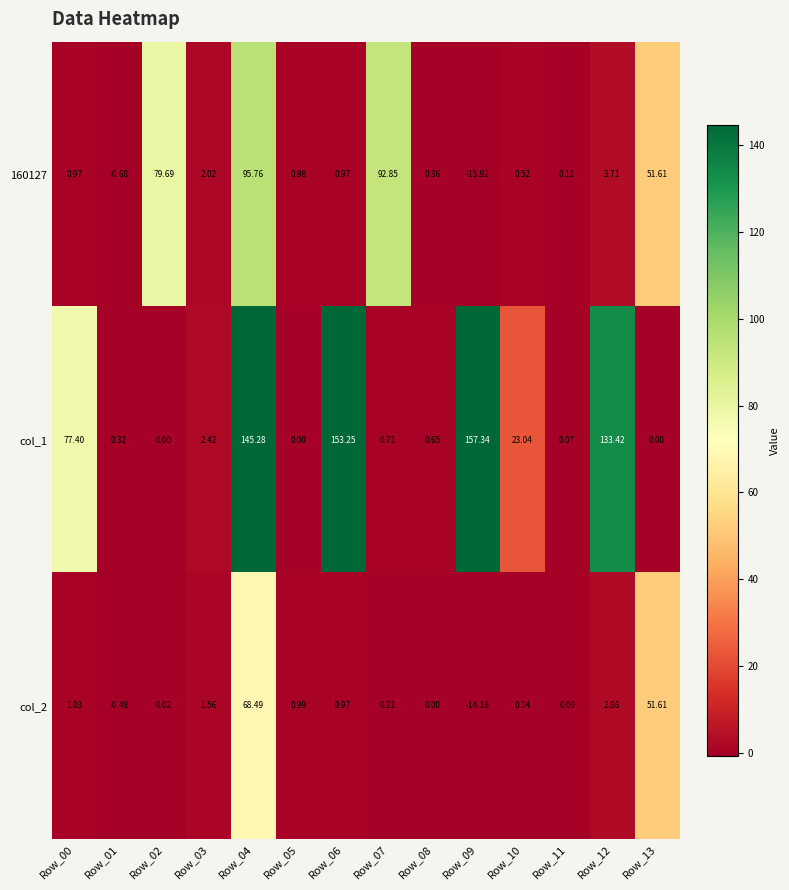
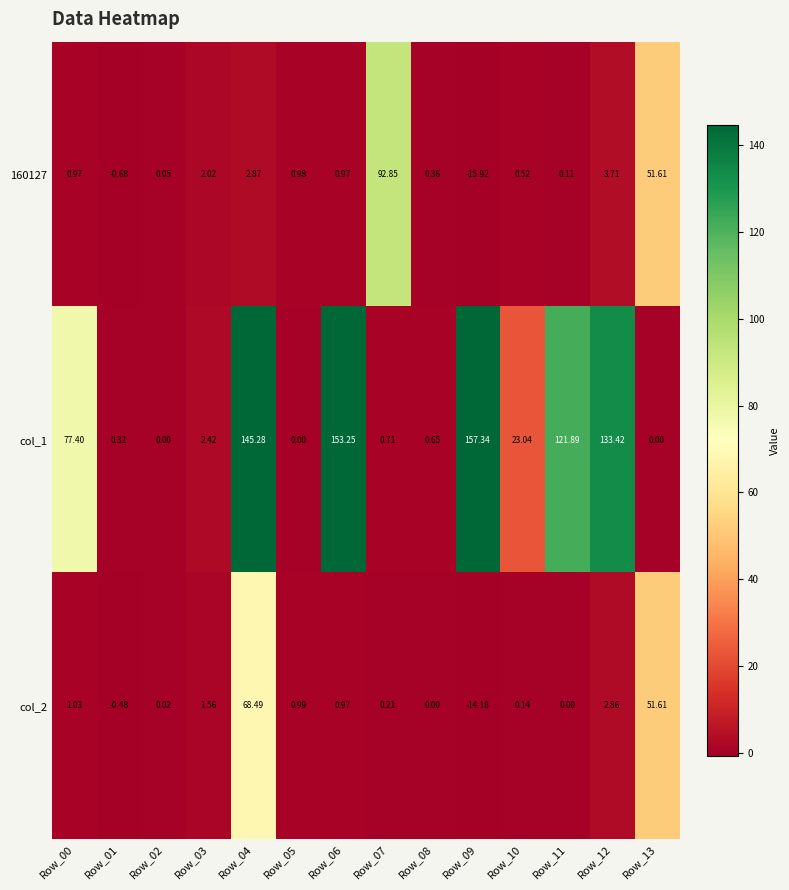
160127, Row_02: 79.69 -> 0.05
160127, Row_04: 95.76 -> 2.87
col_1, Row_11: 0.07 -> 121.89
